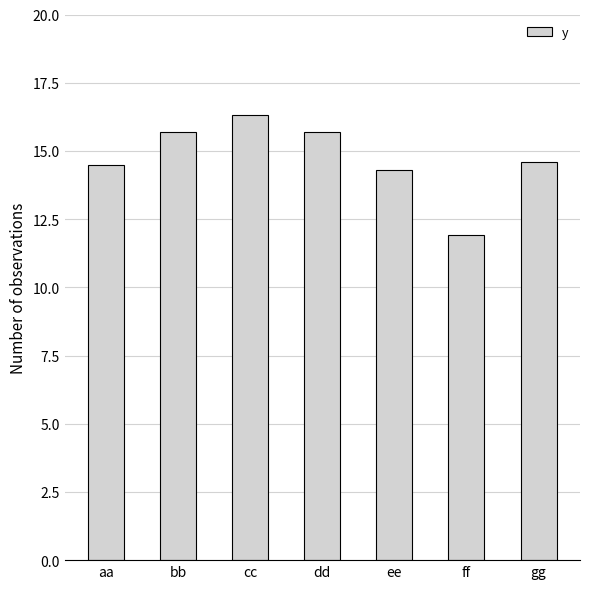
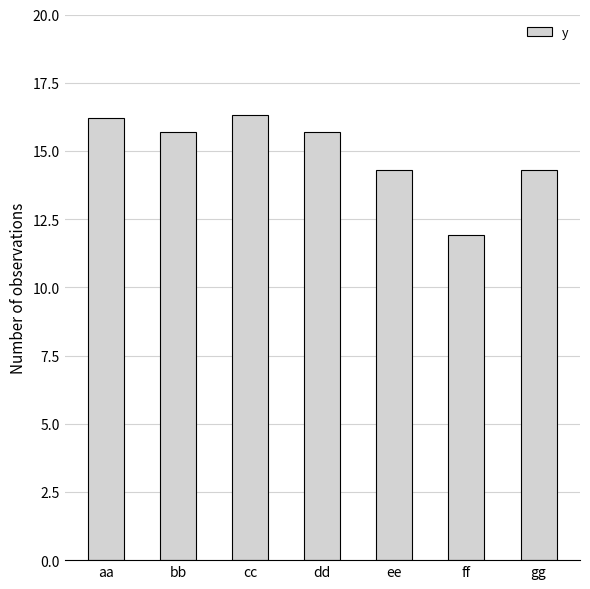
aa: 14.5 -> 16.2
gg: 14.6 -> 14.3
